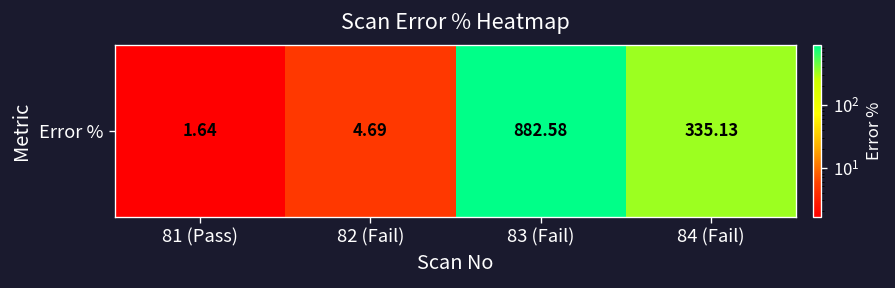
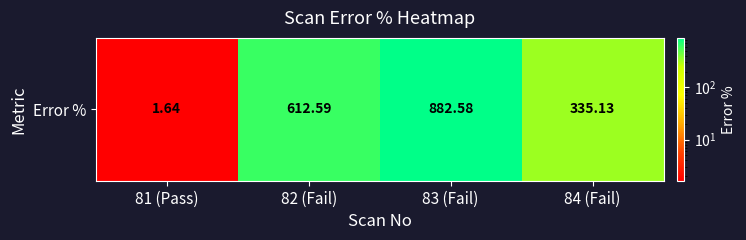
Error %, 82 (Fail): 4.69 -> 612.59
